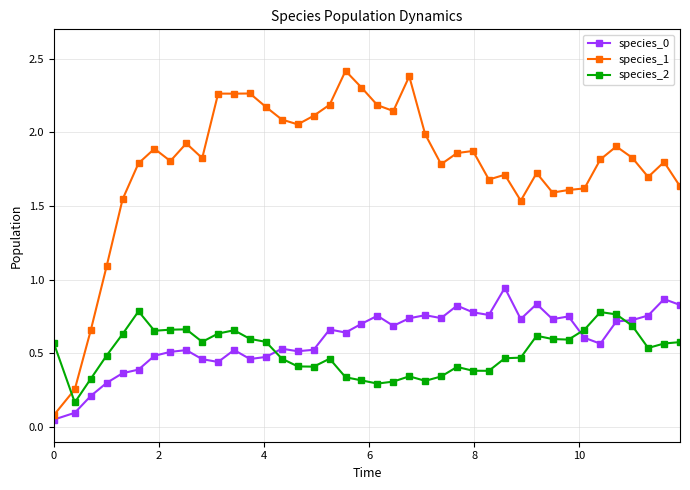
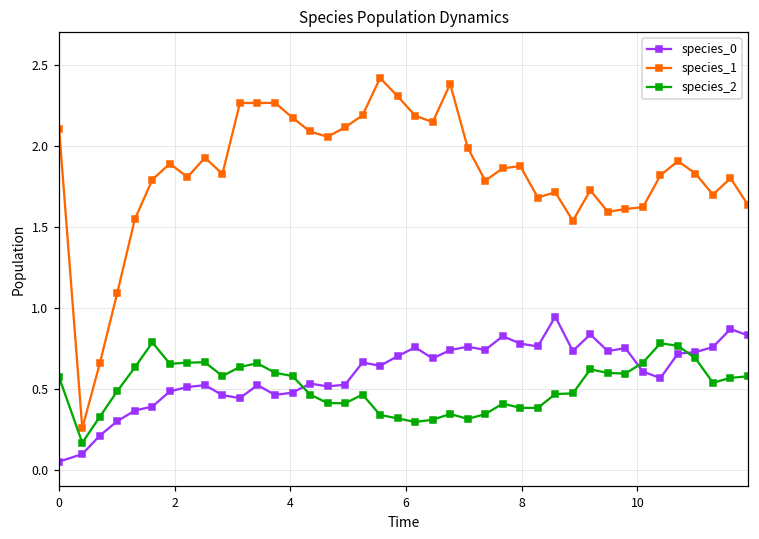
species_1, 0: 0.08 -> 2.10
